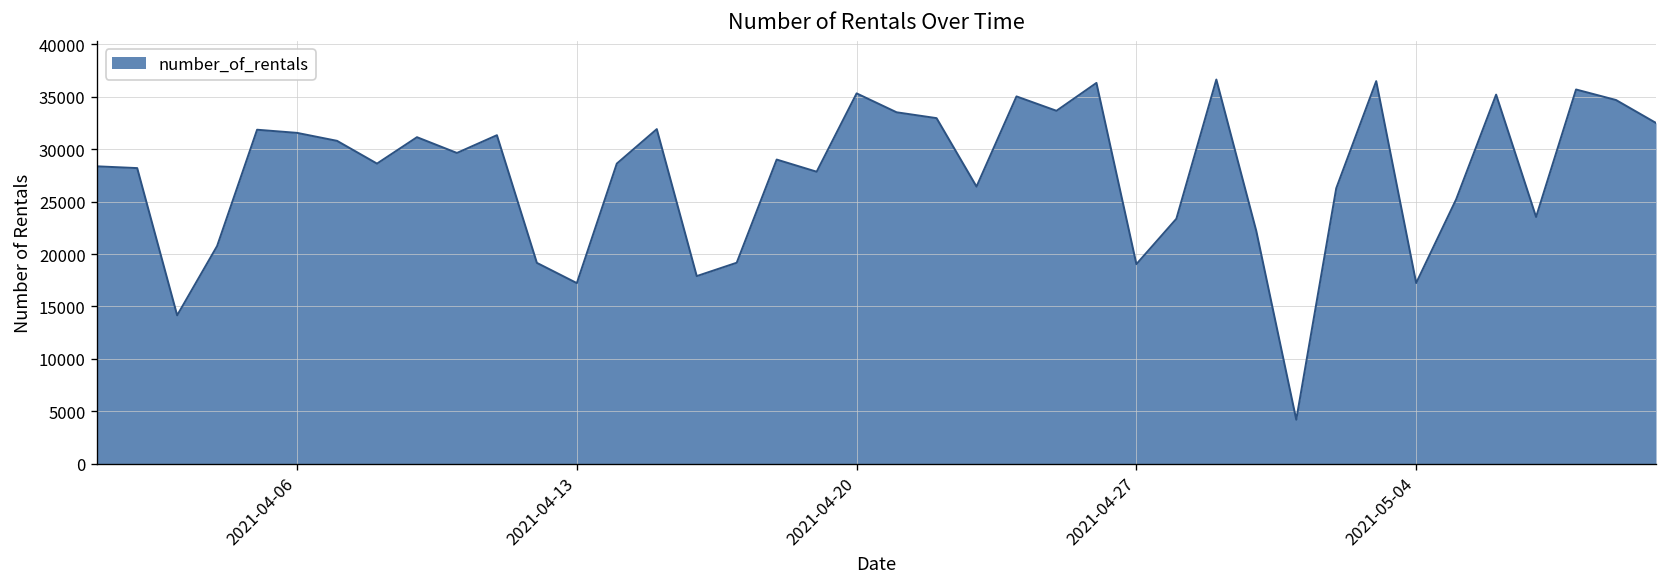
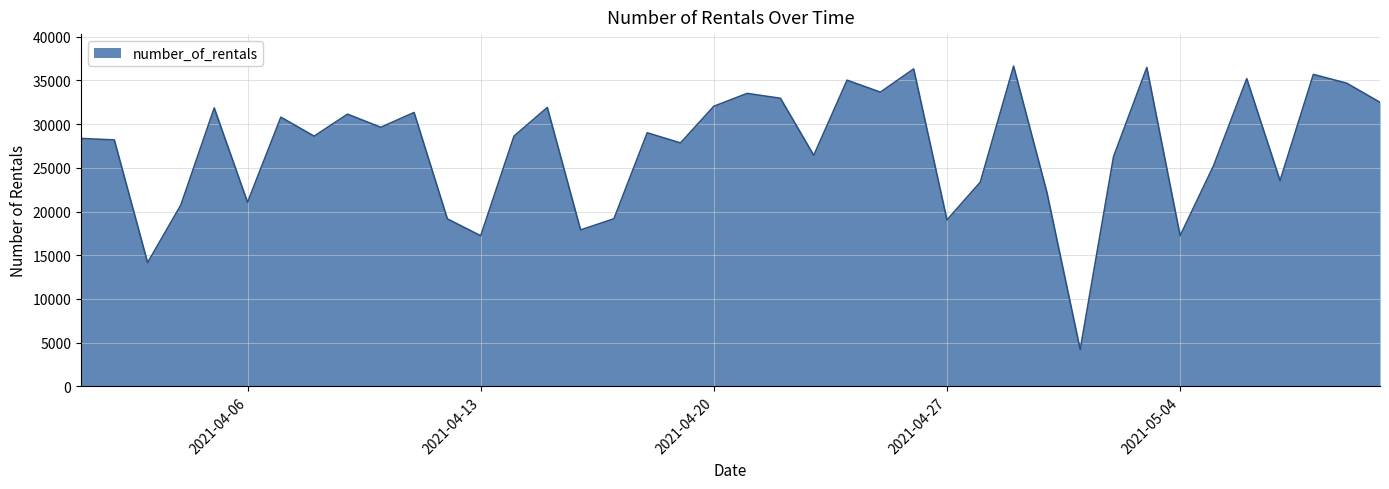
2021-04-06: 32000 -> 21000
2021-04-20: 35000 -> 32000
